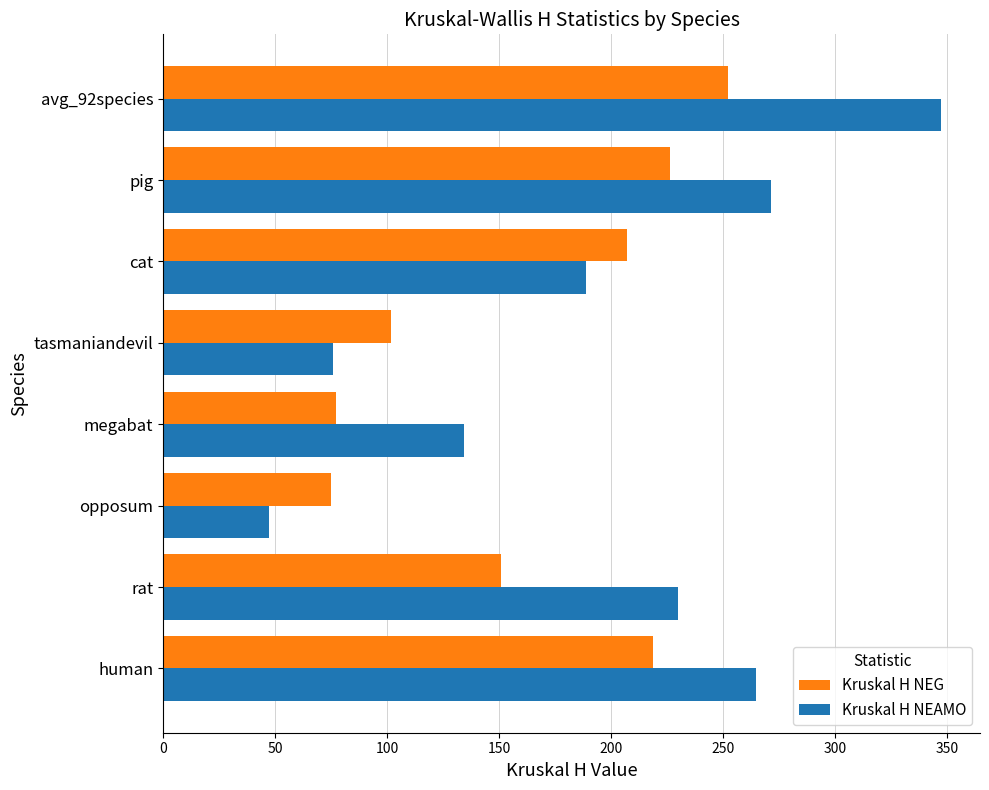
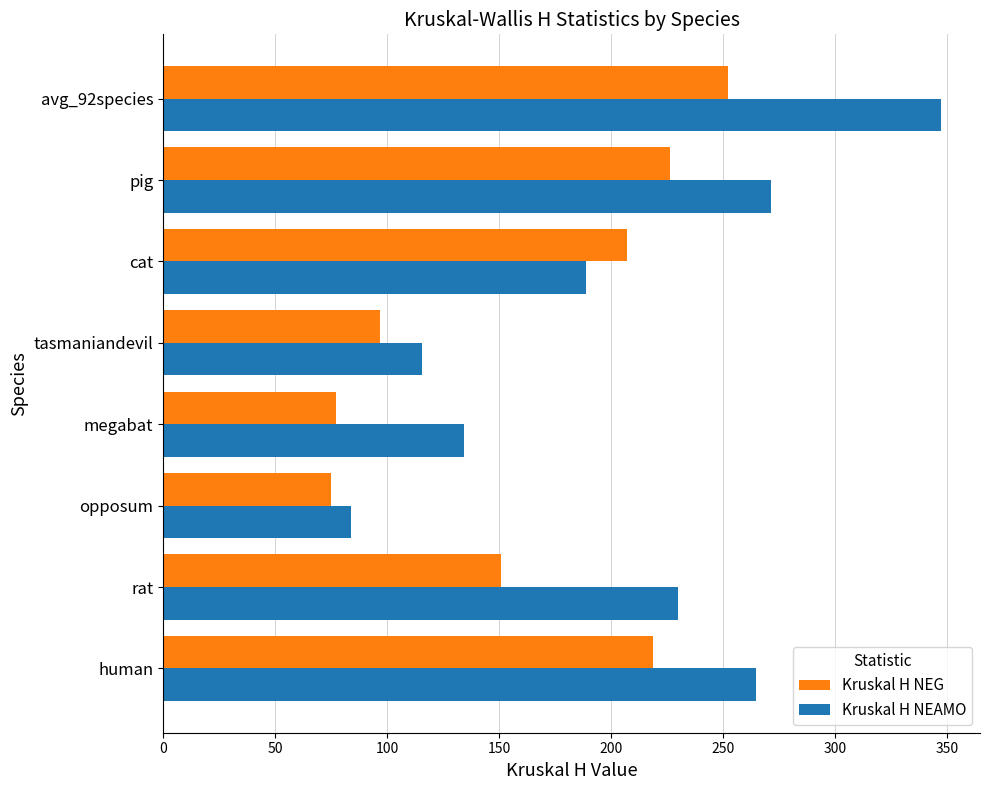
Kruskal H NEG, tasmaniandevil: 102 -> 97
Kruskal H NEAMO, tasmaniandevil: 76 -> 116
Kruskal H NEAMO, opposum: 47 -> 84
